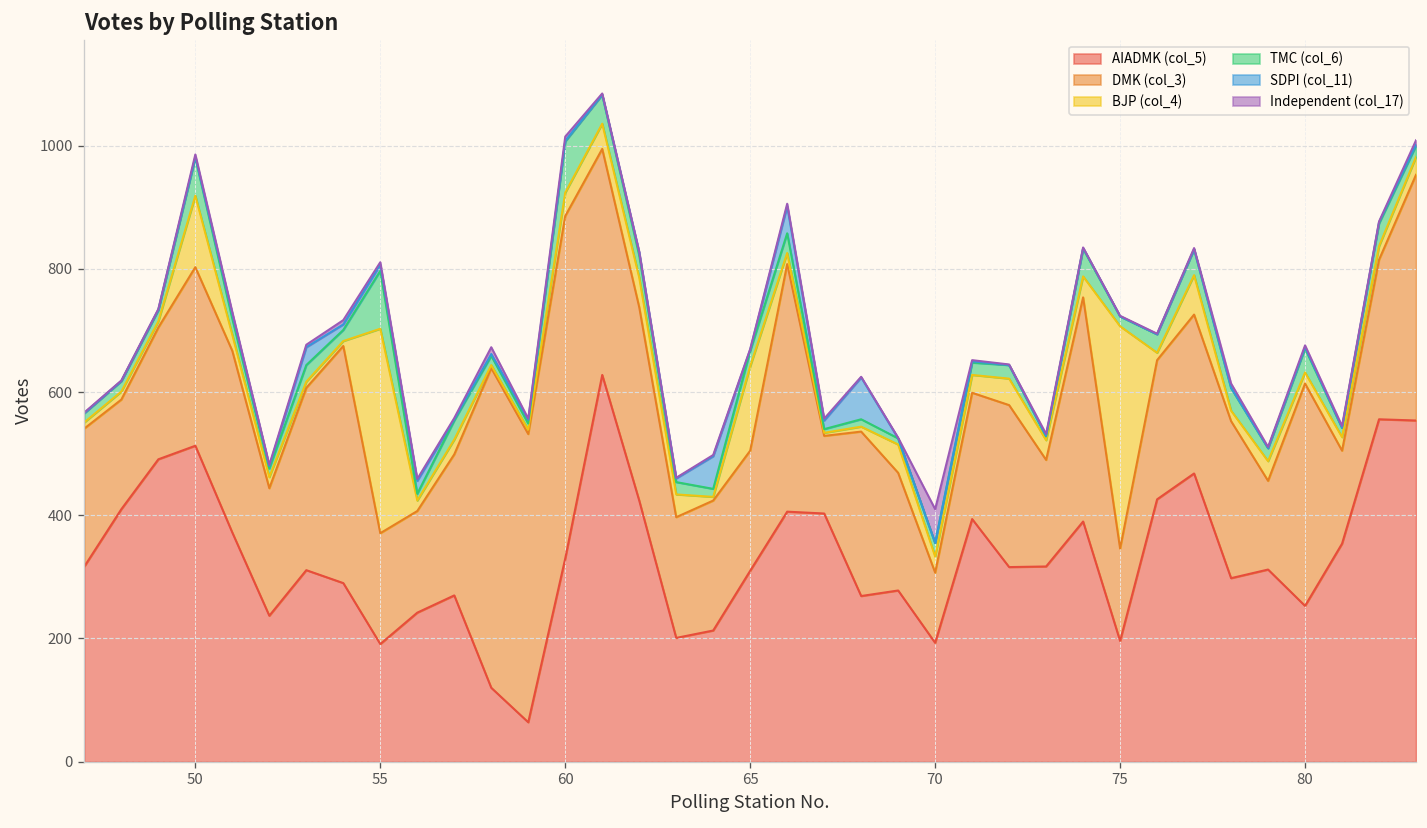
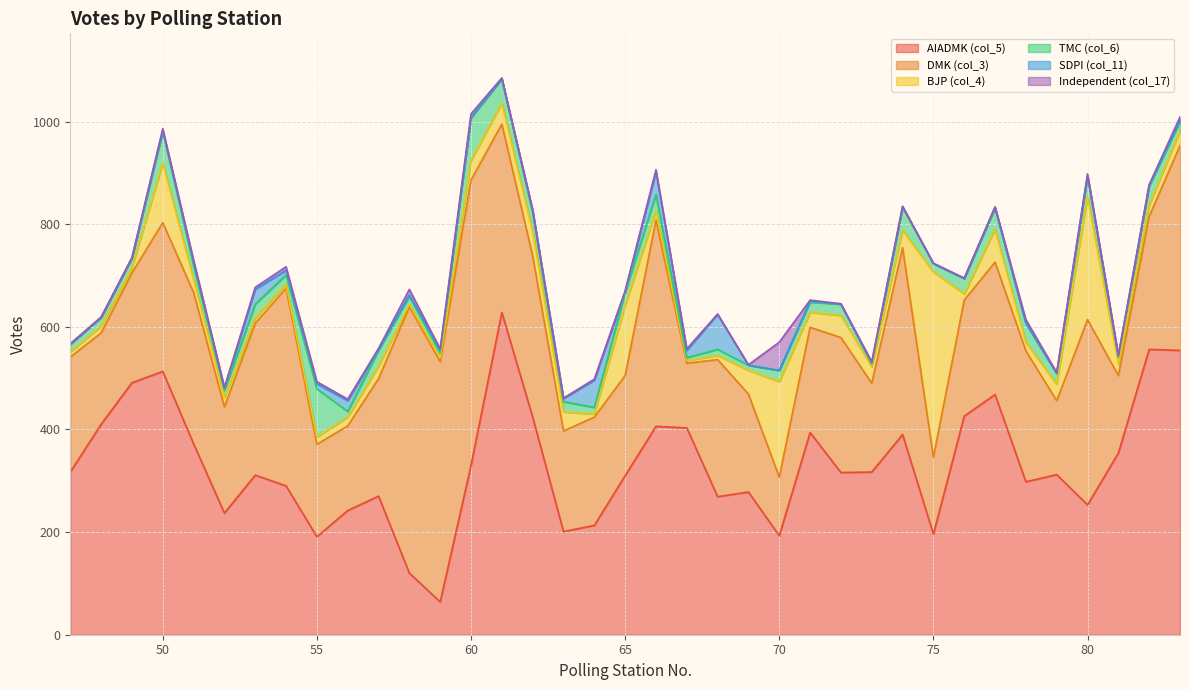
BJP (col_4), 55: 330 -> 10
BJP (col_4), 70: 30 -> 190
BJP (col_4), 80: 20 -> 240
